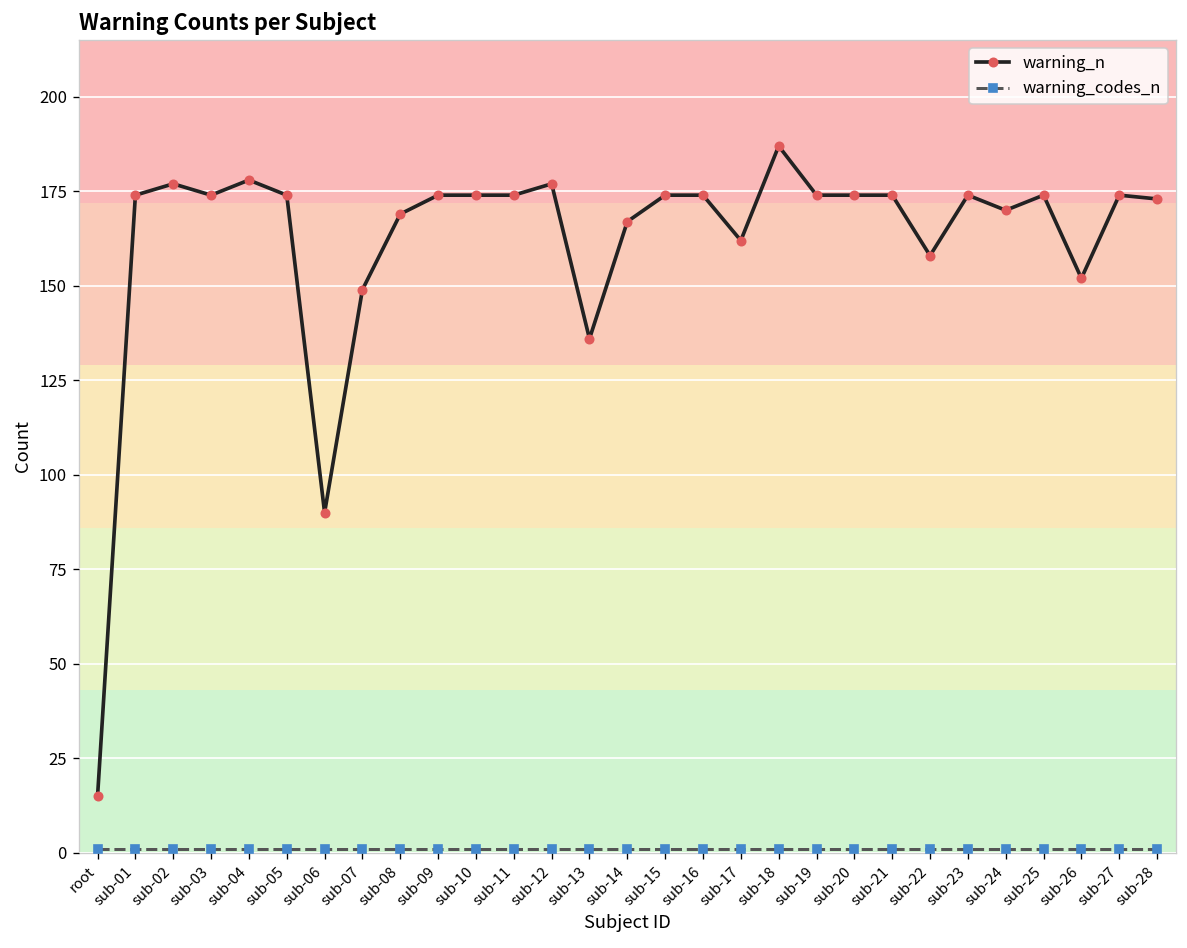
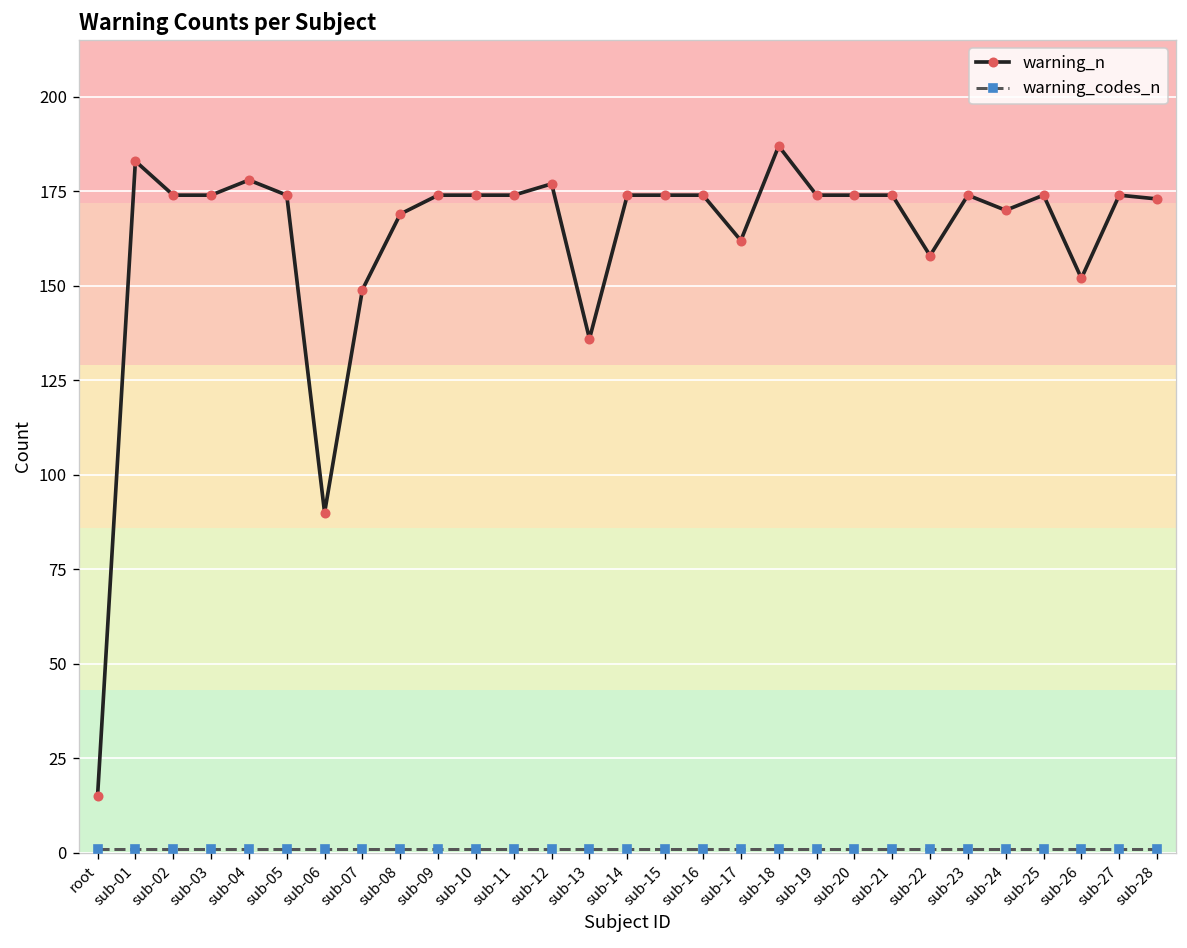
warning_n, sub-01: 174 -> 183
warning_n, sub-02: 177 -> 174
warning_n, sub-14: 167 -> 174
